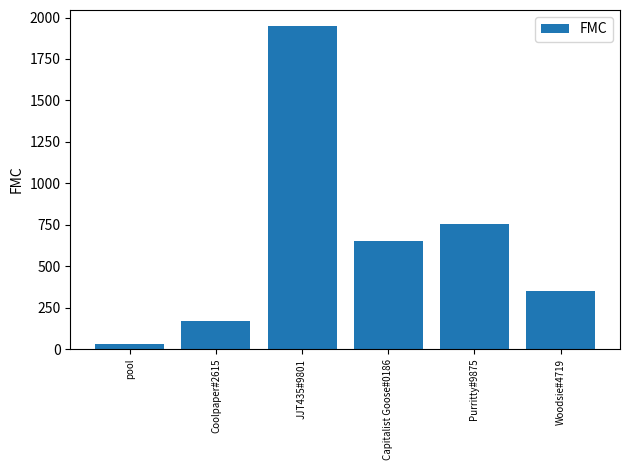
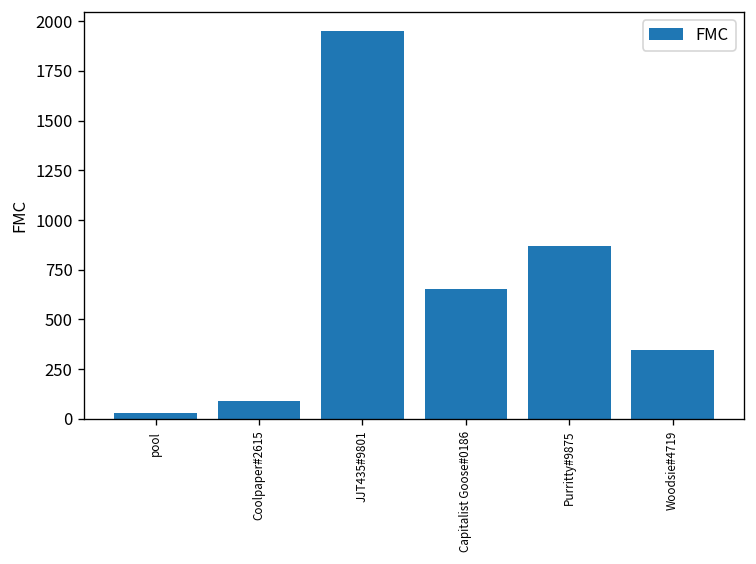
Coolpaper#2615: 170 -> 90
Purritty#9875: 750 -> 870
